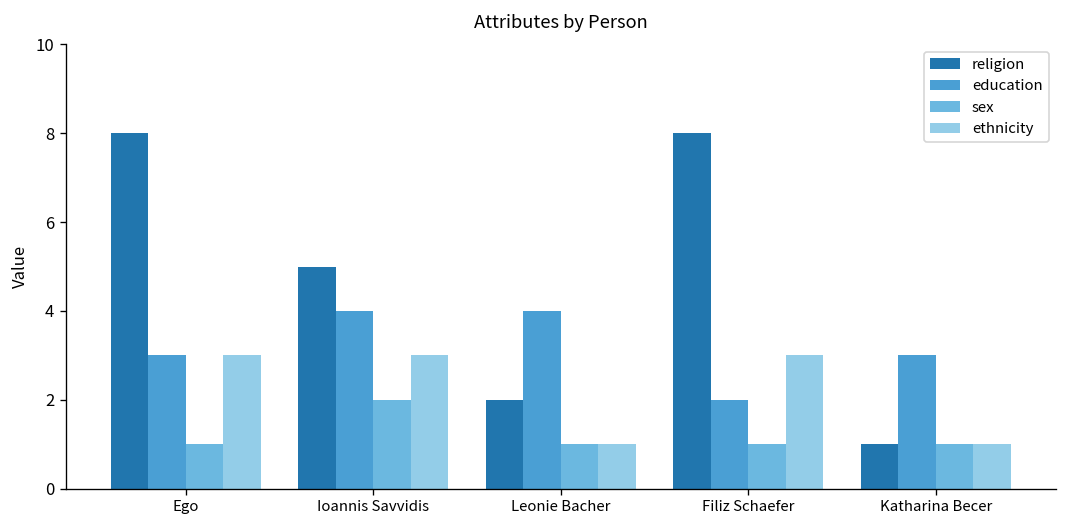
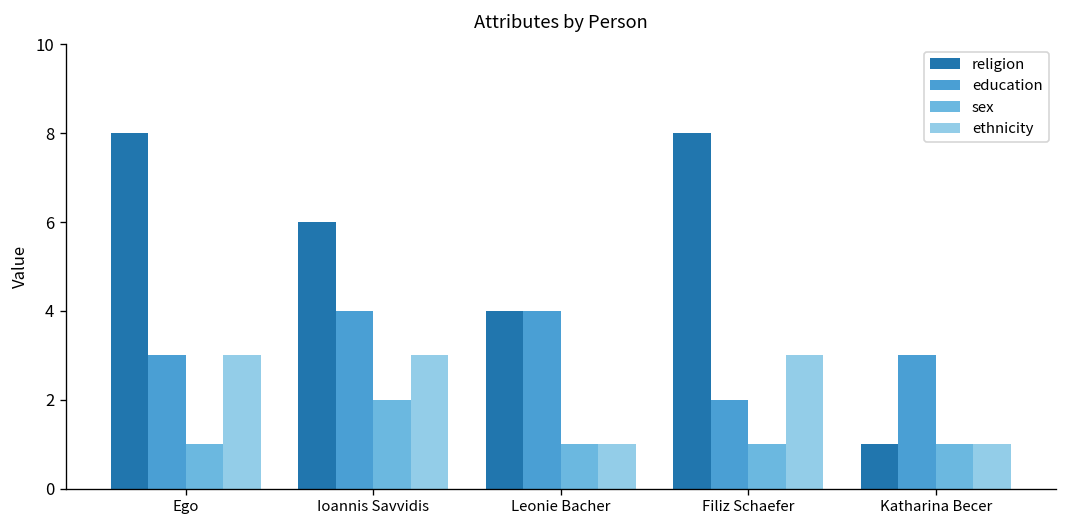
religion, Ioannis Savvidis: 5 -> 6
religion, Leonie Bacher: 2 -> 4
